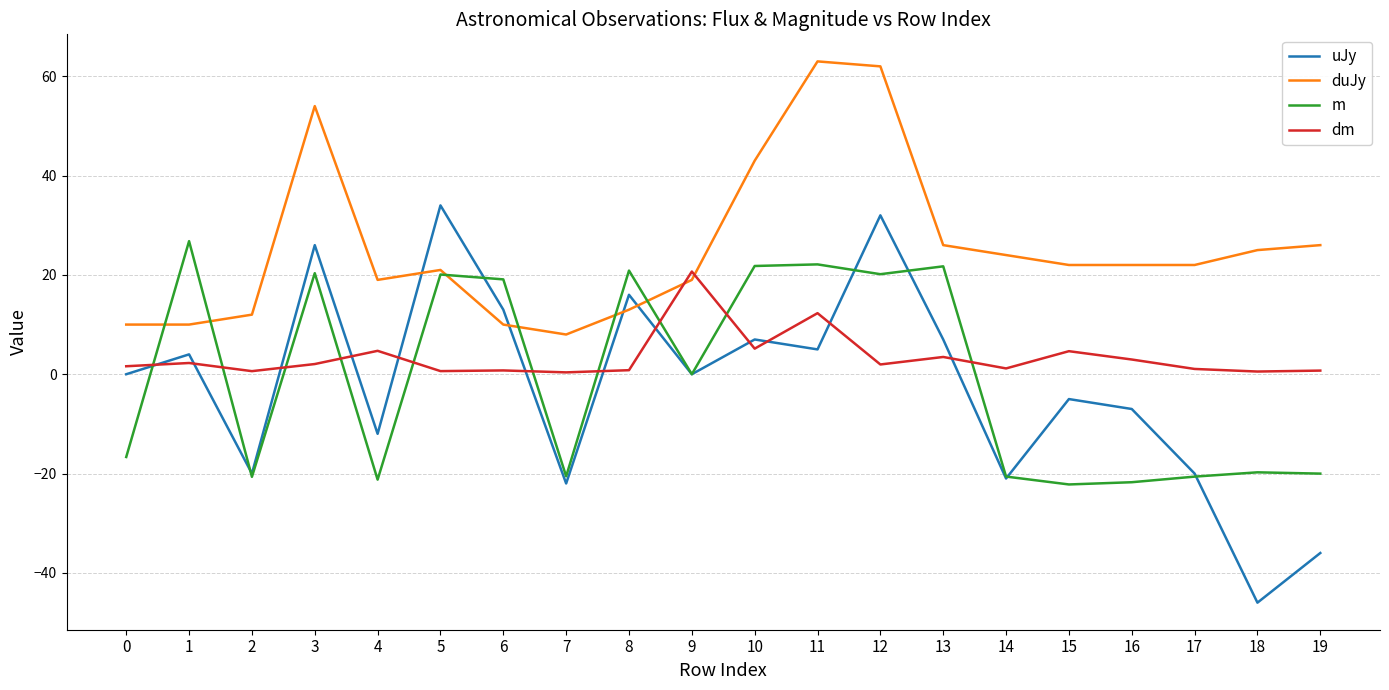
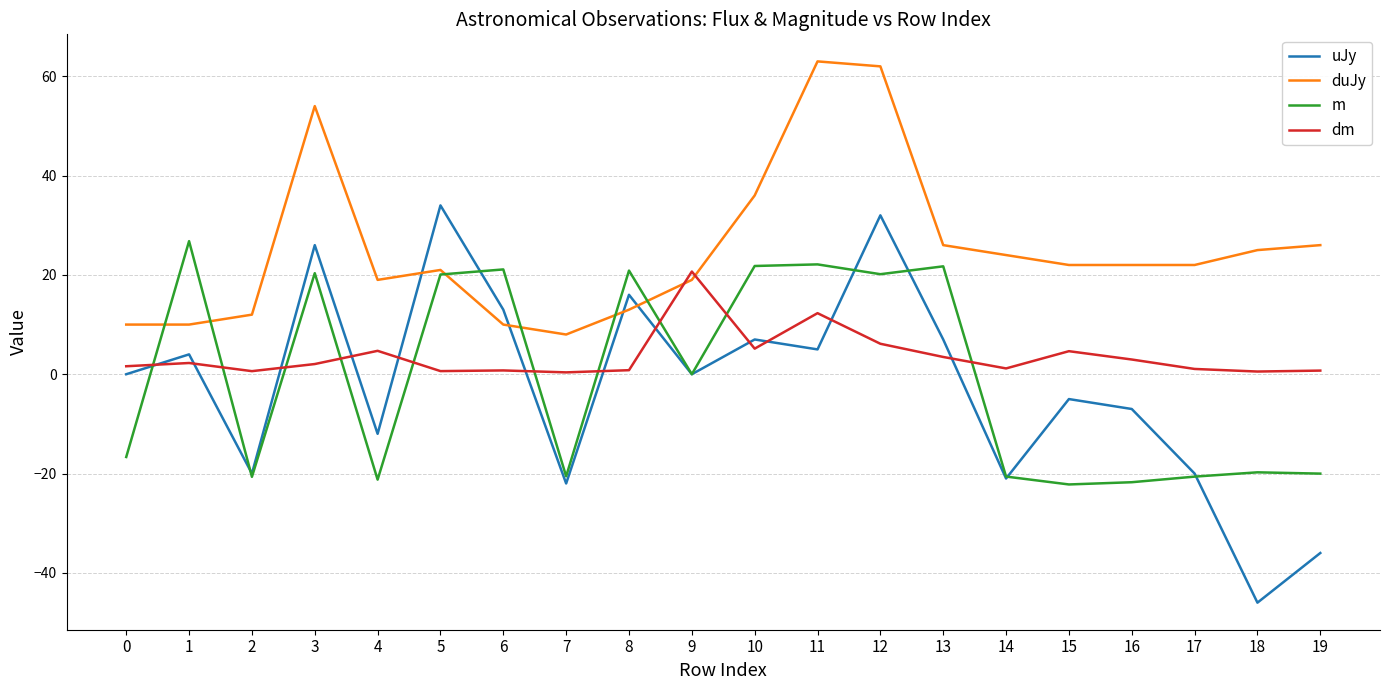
m, 6: 19 -> 21
duJy, 10: 43 -> 36
dm, 12: 2 -> 6
